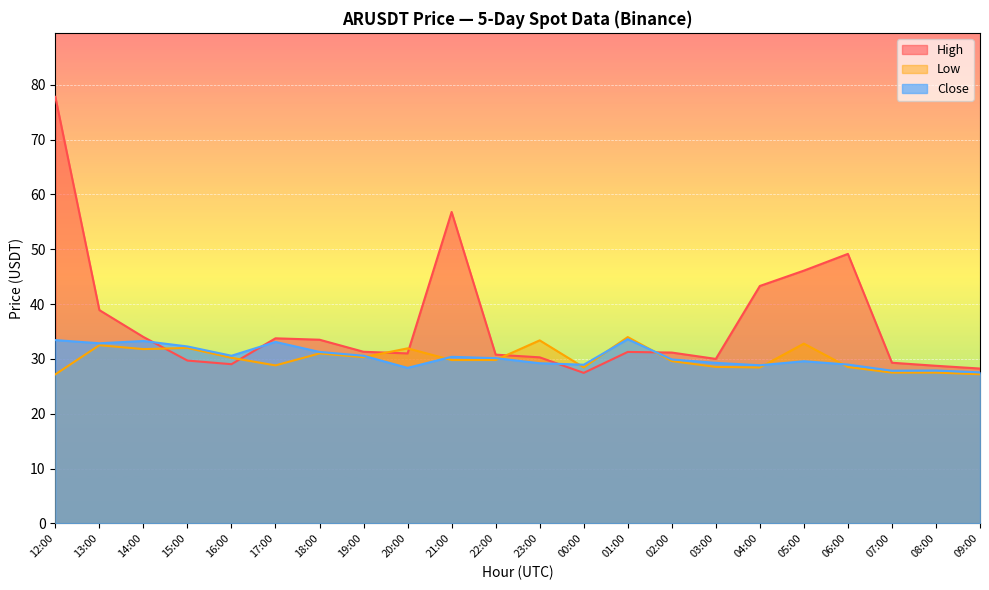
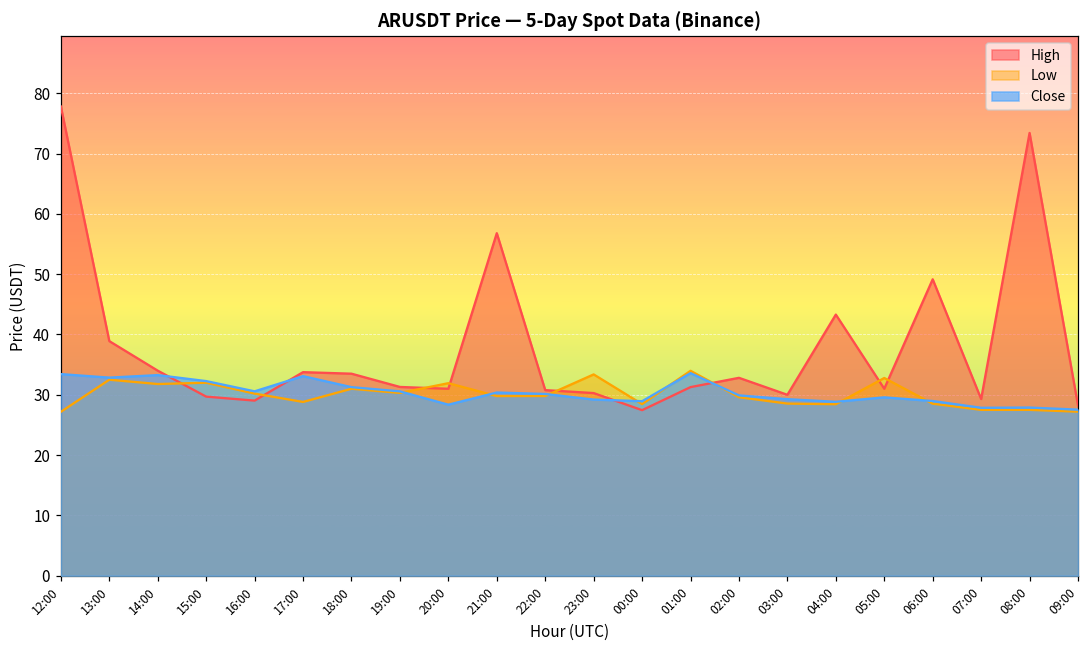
High, 02:00: 31 -> 33
High, 05:00: 46 -> 31
High, 08:00: 29 -> 73
